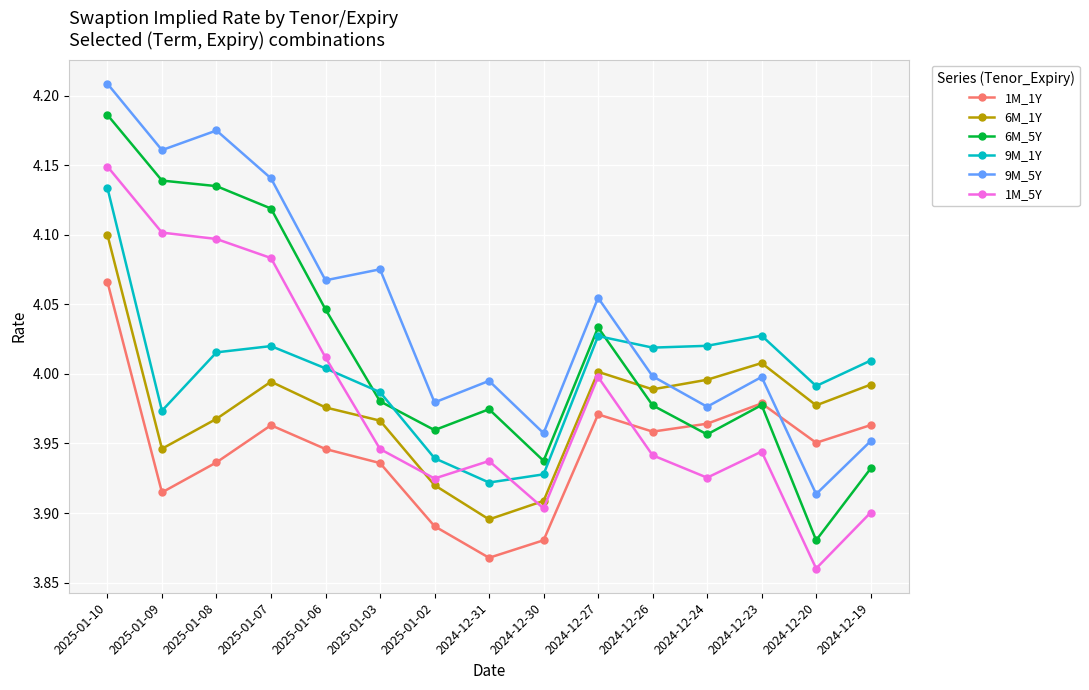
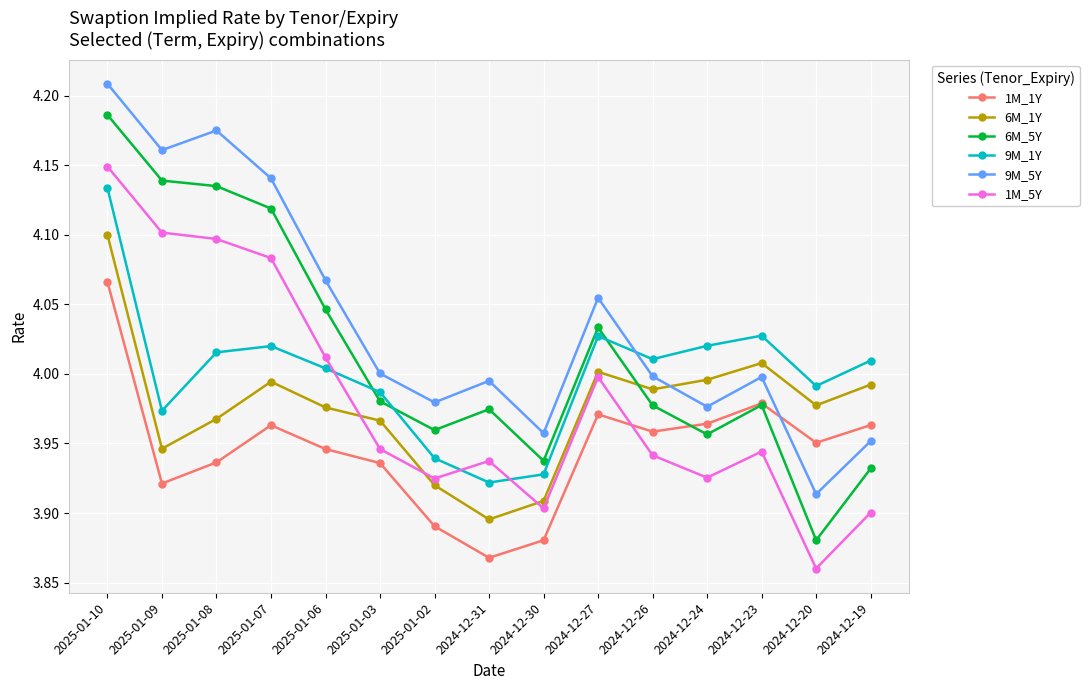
1M_1Y, 2025-01-09: 3.915 -> 3.921
9M_5Y, 2025-01-03: 4.075 -> 4.000
9M_1Y, 2024-12-26: 4.019 -> 4.011
